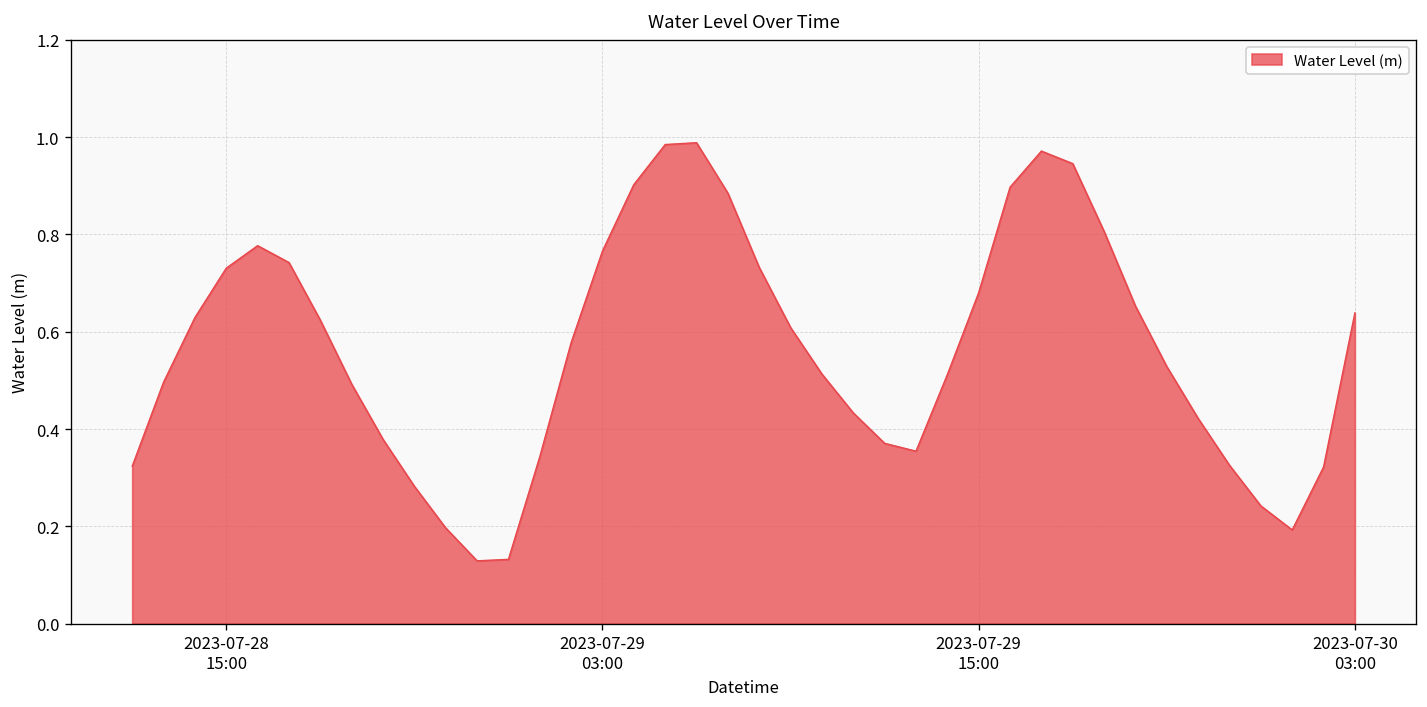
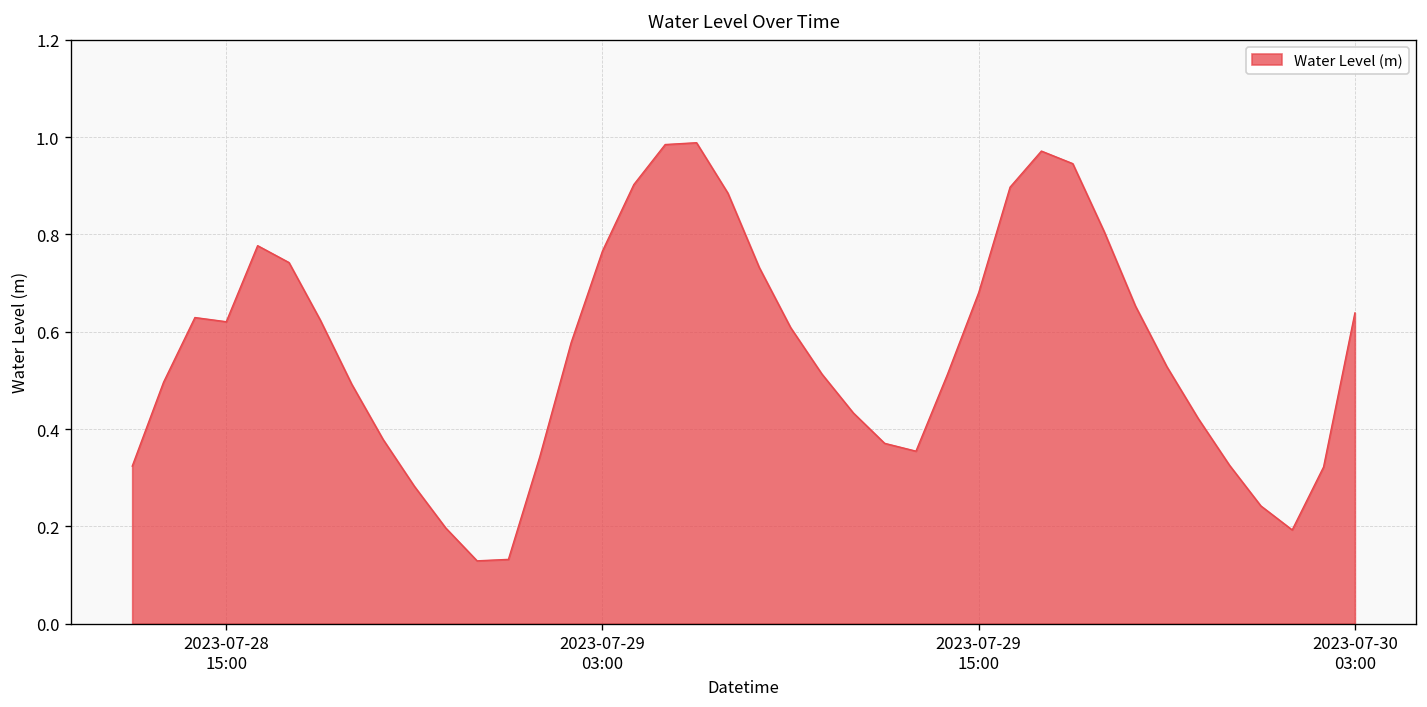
2023-07-28 15:00: 0.73 -> 0.62
